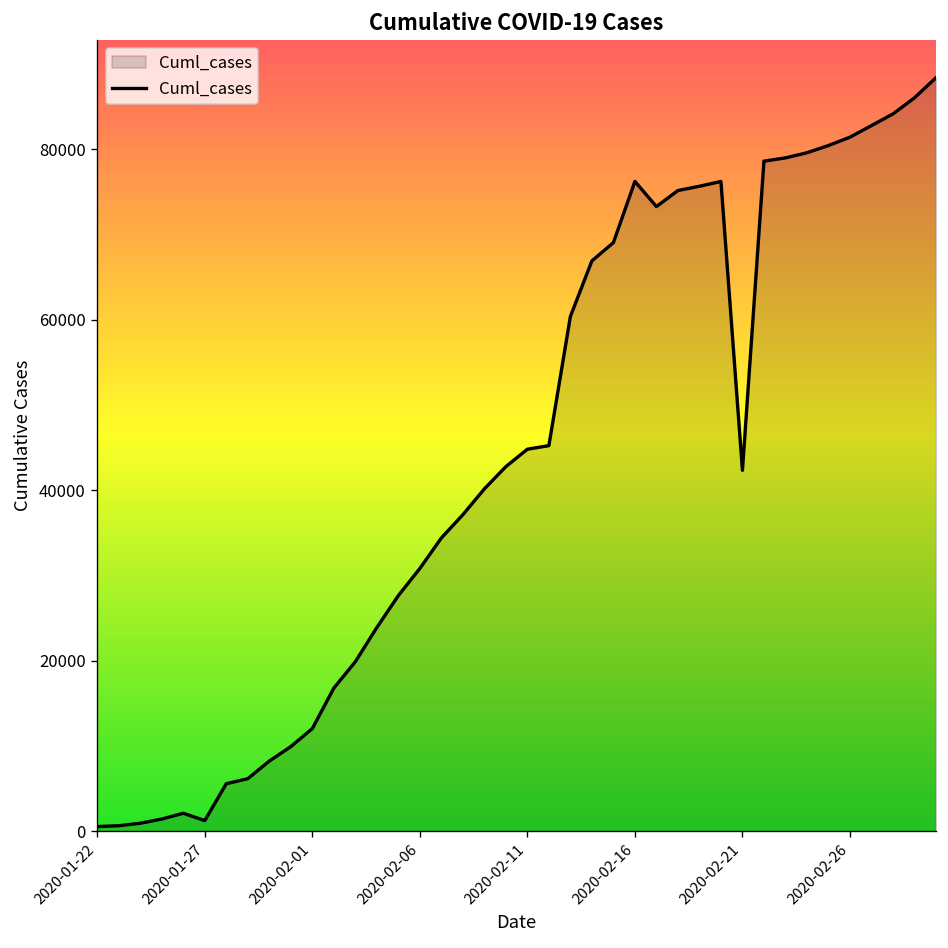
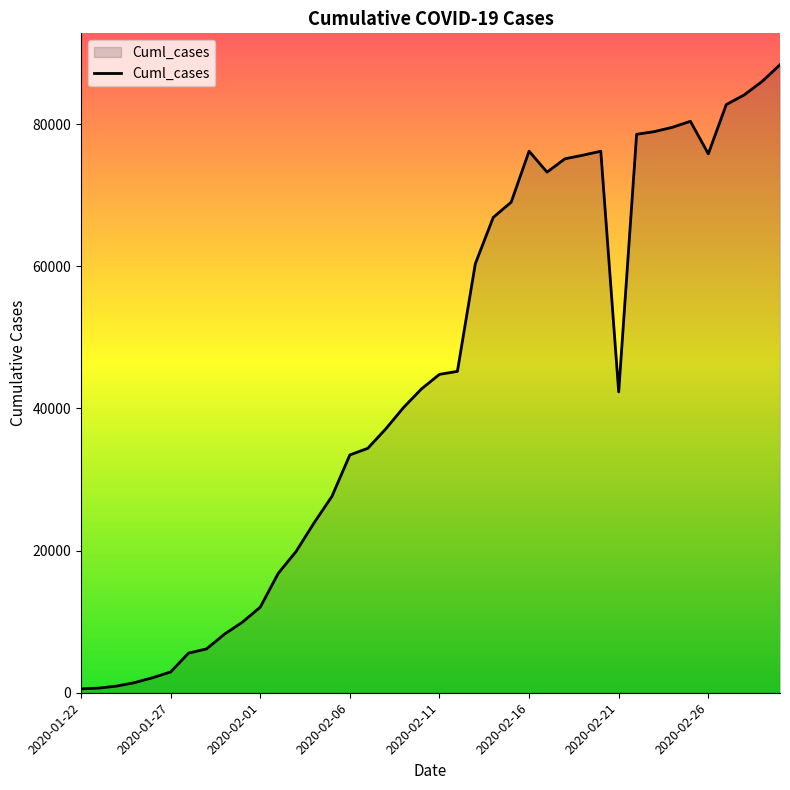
2020-01-27: 1000 -> 3000
2020-02-06: 31000 -> 33000
2020-02-26: 81000 -> 76000
